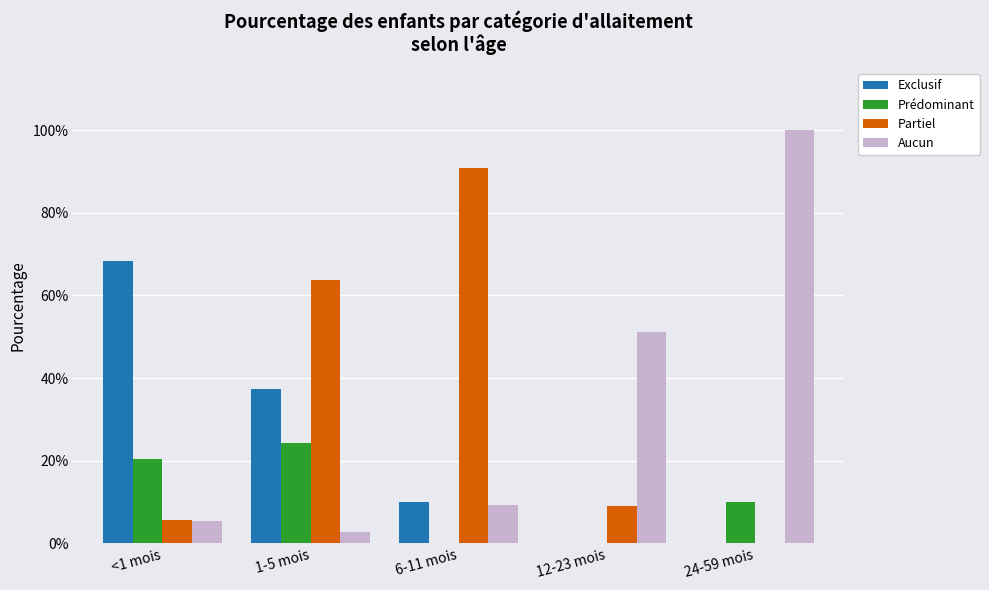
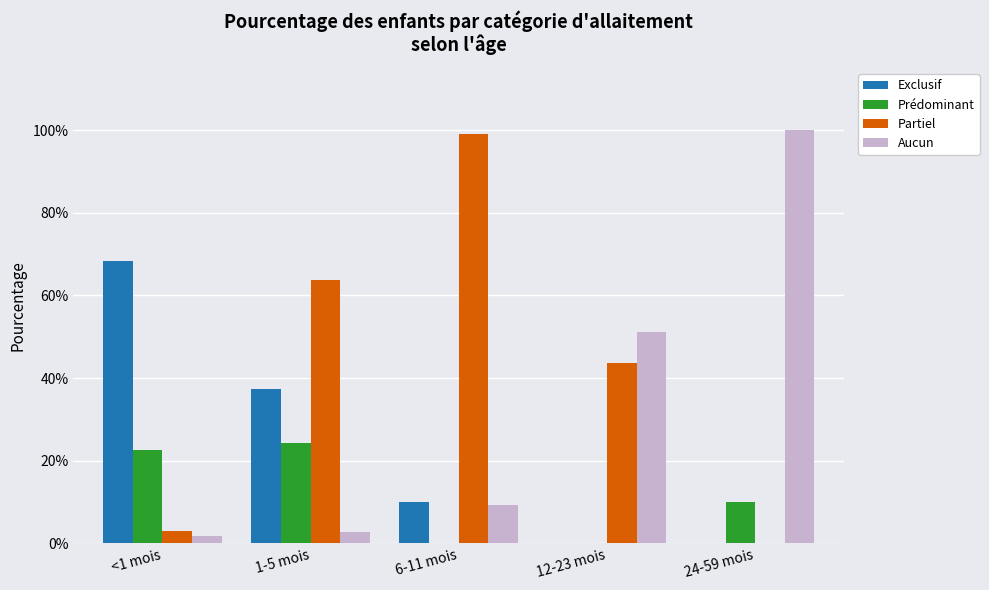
Prédominant, <1 mois: 20% -> 23%
Partiel, <1 mois: 6% -> 3%
Aucun, <1 mois: 5% -> 2%
Partiel, 6-11 mois: 91% -> 99%
Partiel, 12-23 mois: 9% -> 44%
